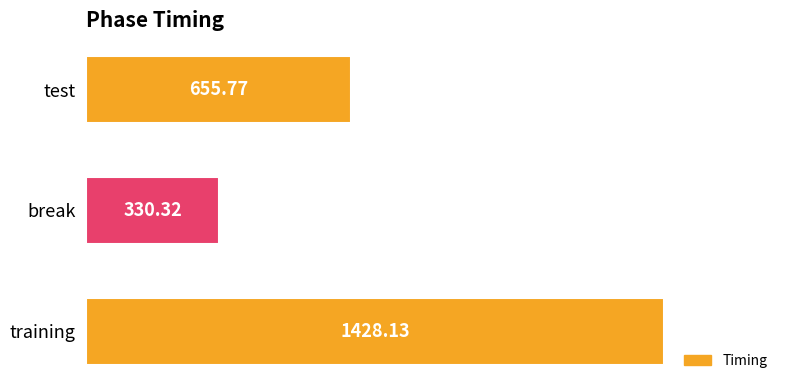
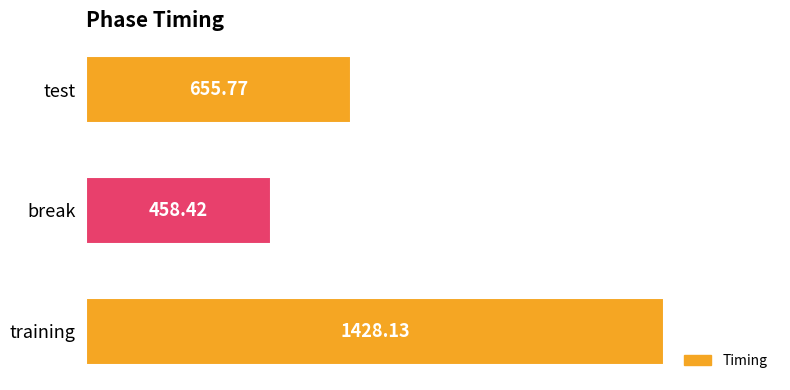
break: 330.32 -> 458.42
